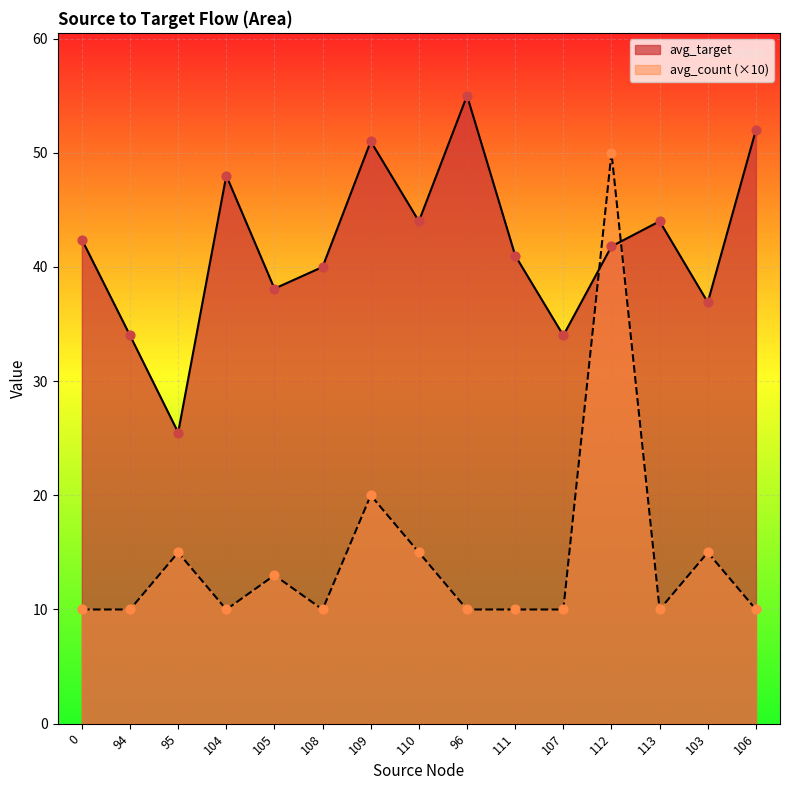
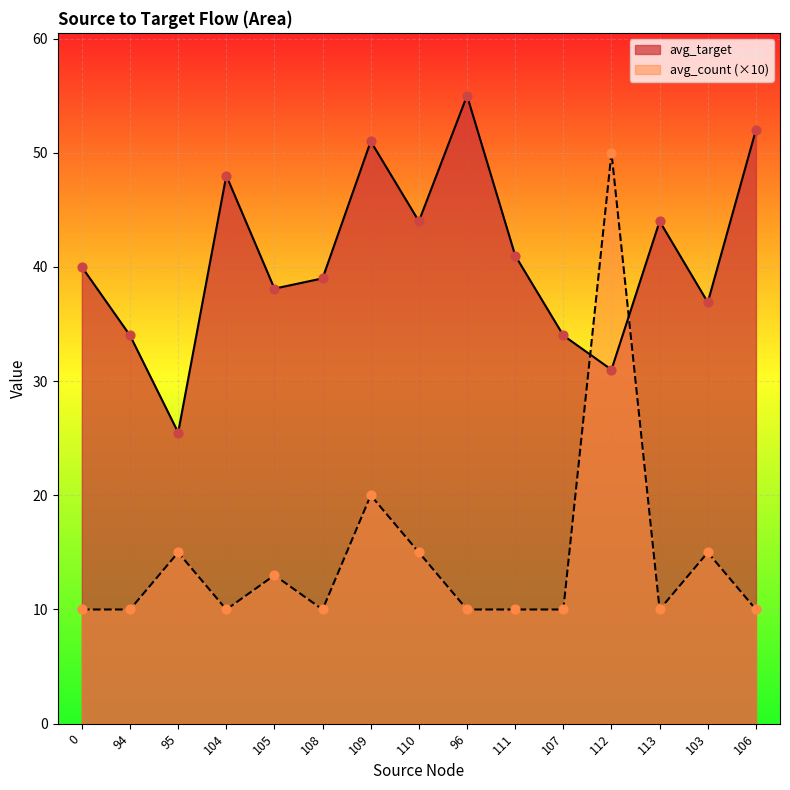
avg_target, 0: 42.4 -> 40.0
avg_target, 108: 40 -> 39
avg_target, 112: 41.8 -> 31.0
